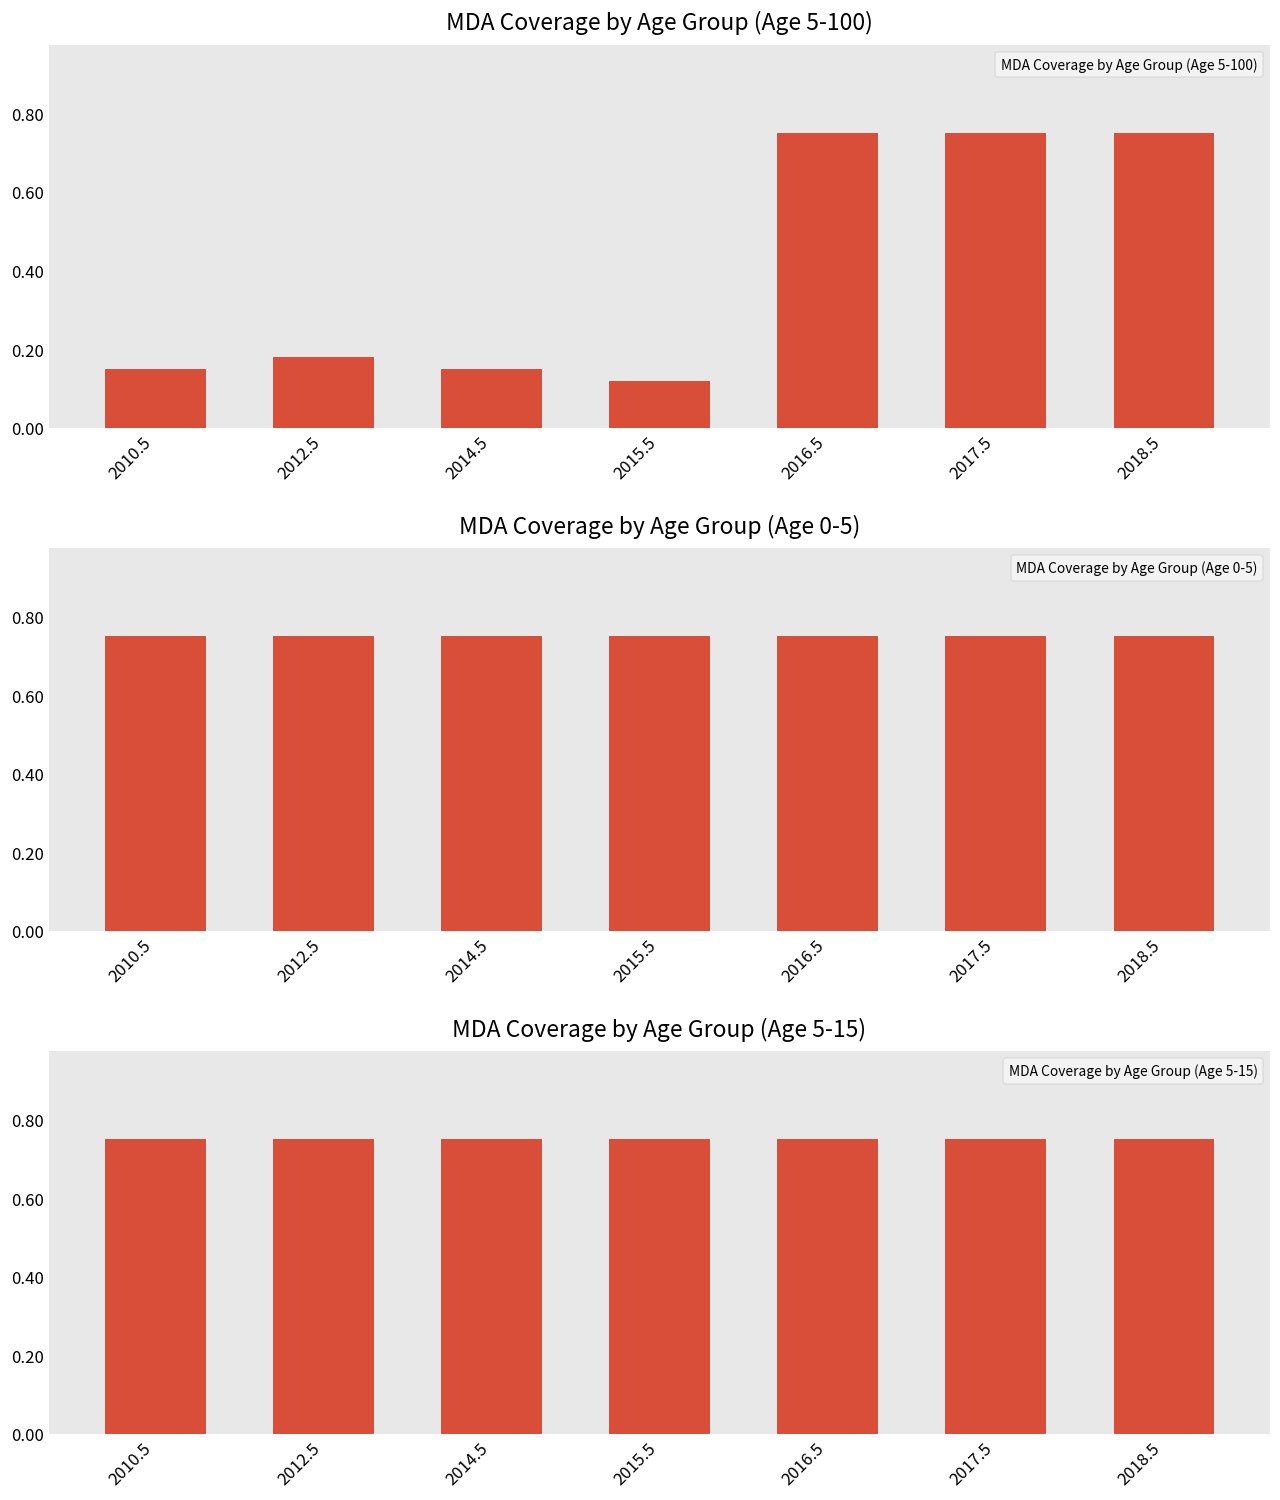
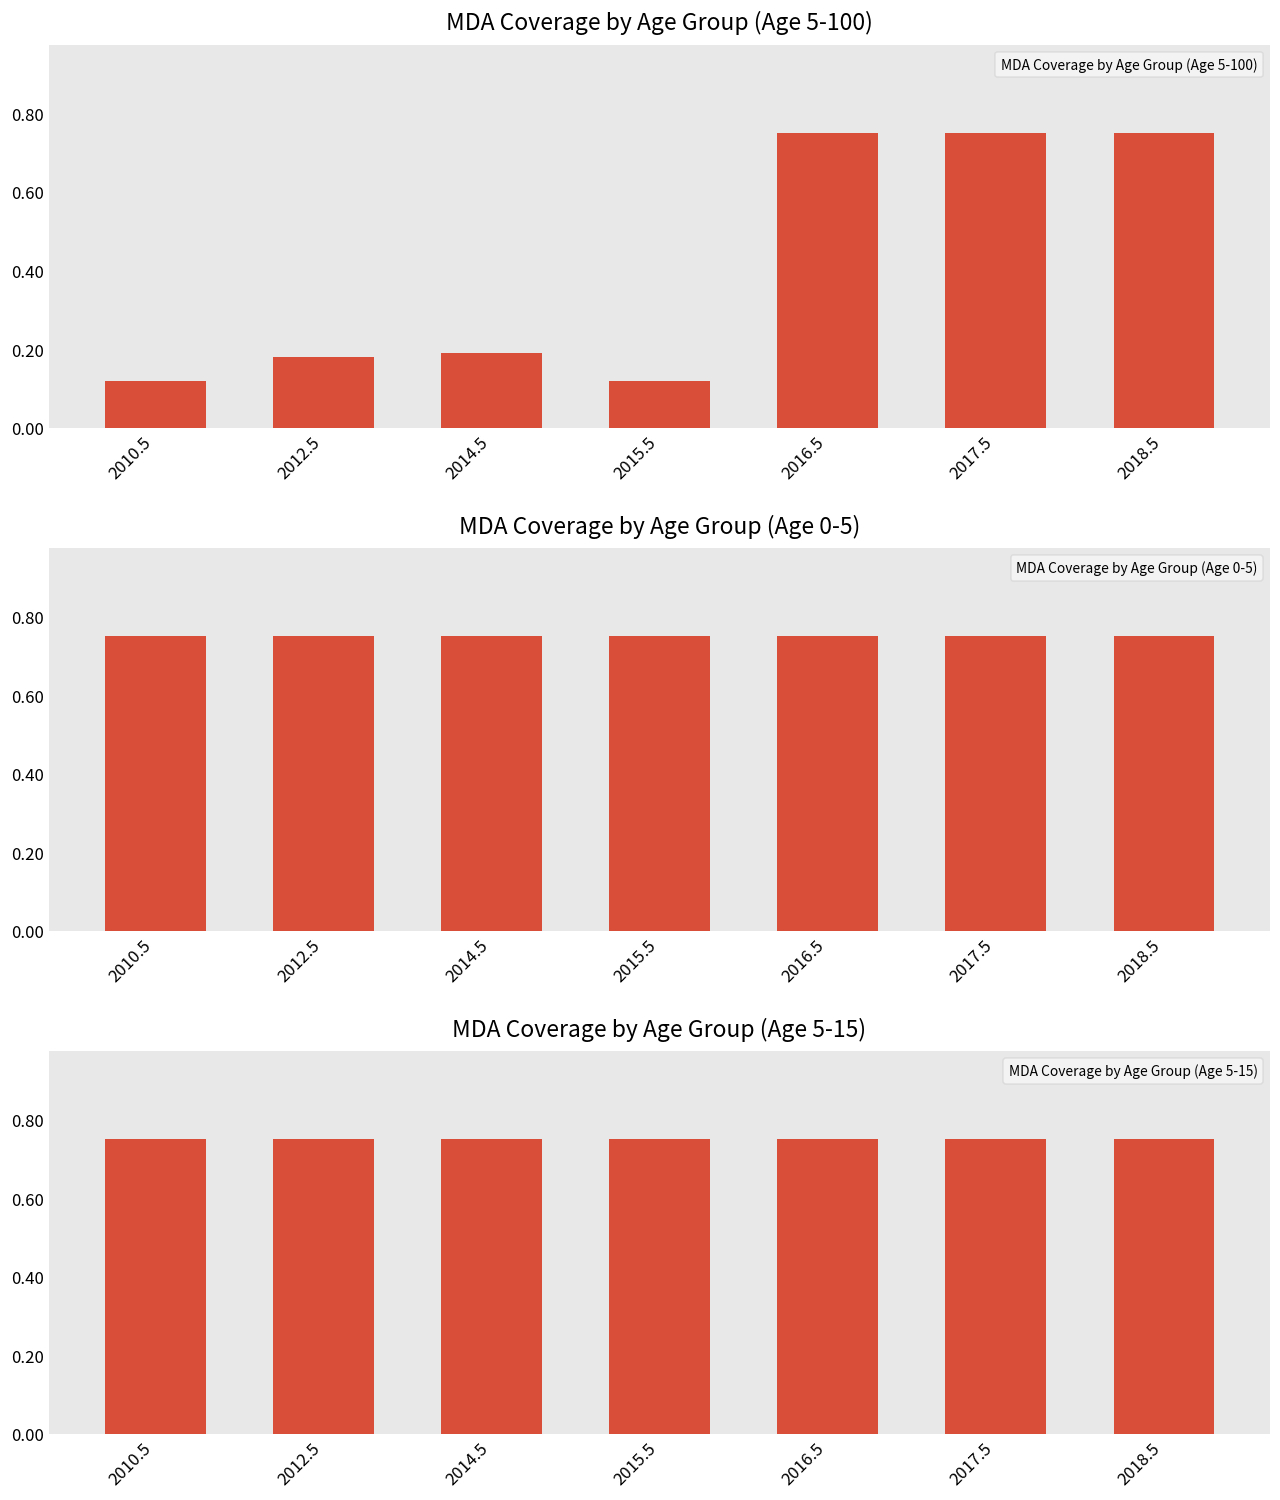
MDA Coverage by Age Group (Age 5-100), 2010.5: 0.15 -> 0.12
MDA Coverage by Age Group (Age 5-100), 2014.5: 0.15 -> 0.19
